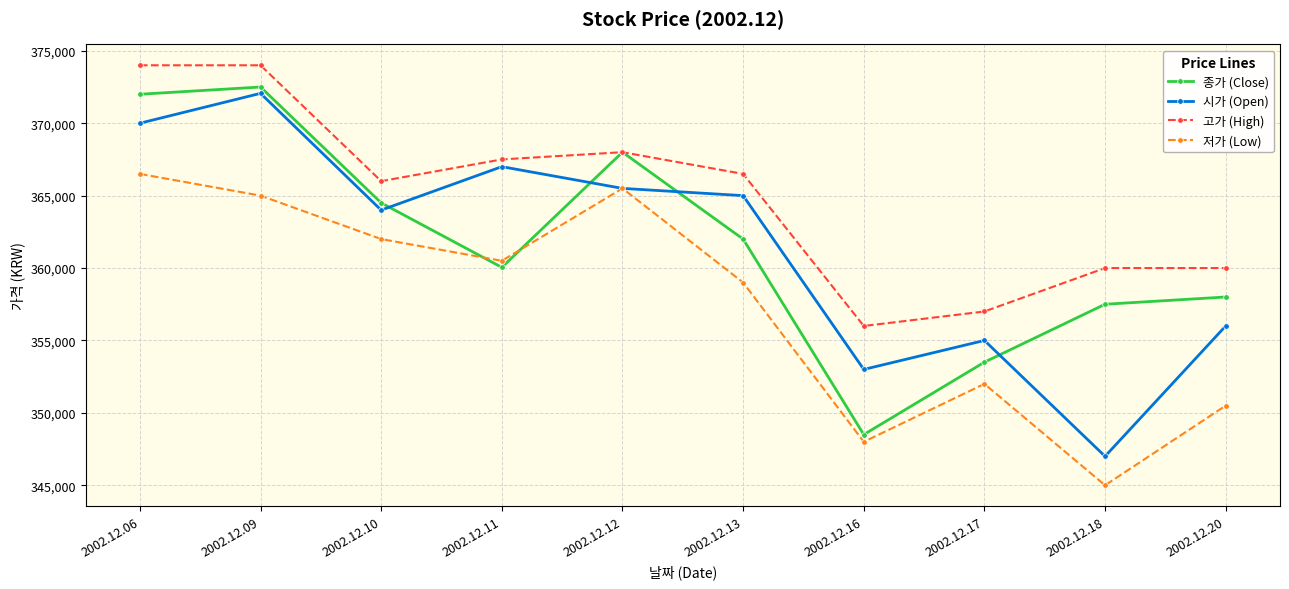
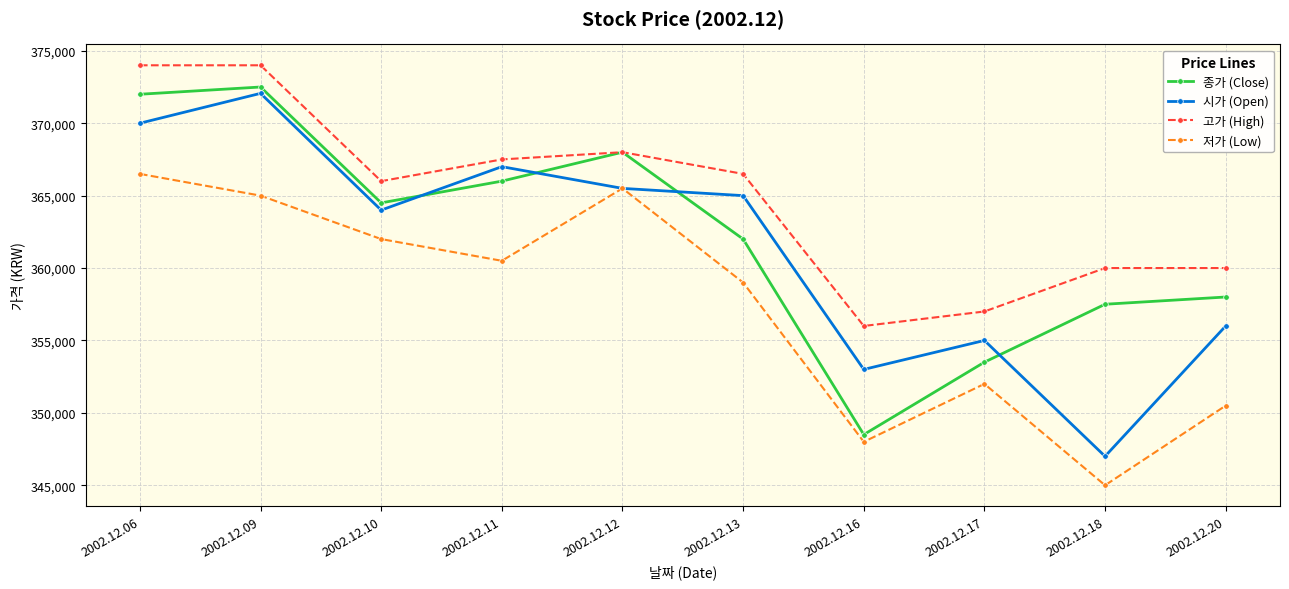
종가 (Close), 2002.12.11: 360,000 -> 366,000
